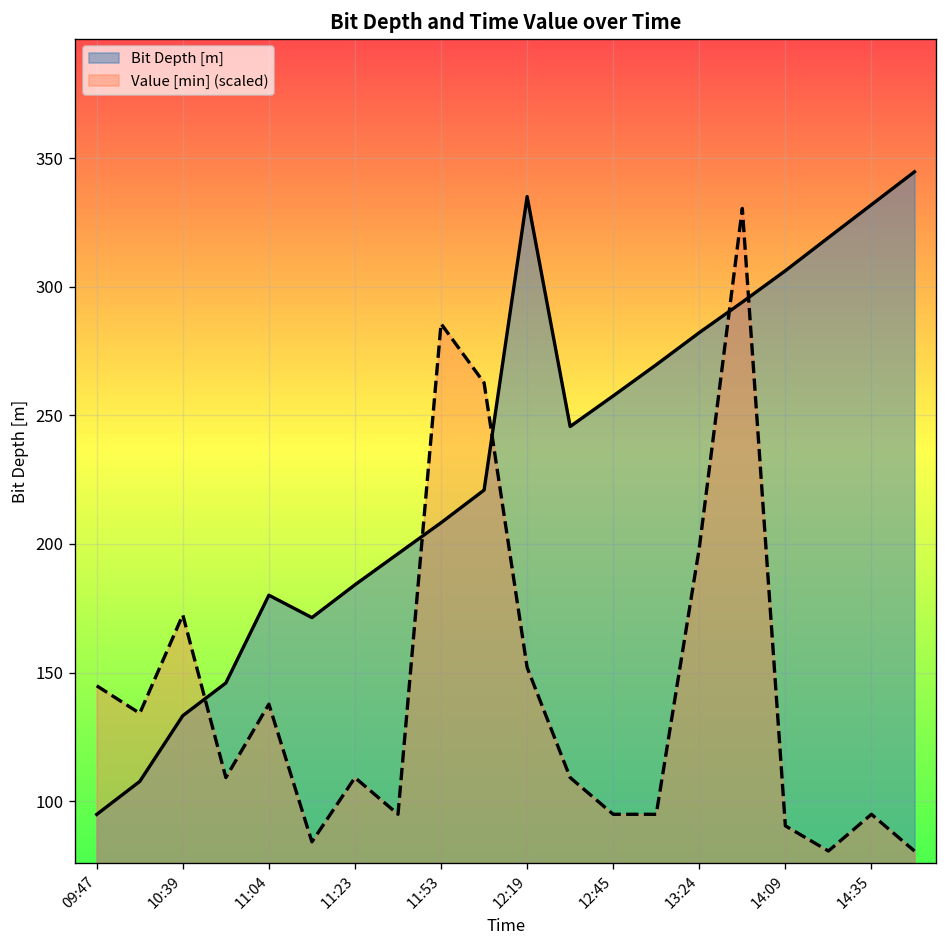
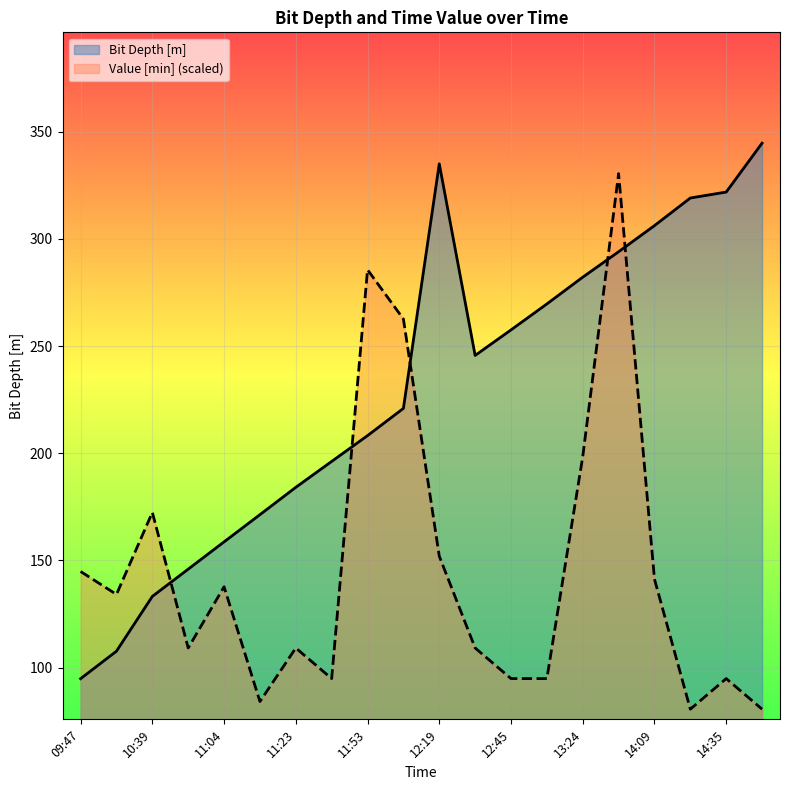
Bit Depth [m], 11:04: 180 -> 159
Value [min] (scaled), 14:09: 90 -> 141
Bit Depth [m], 14:35: 332 -> 322
